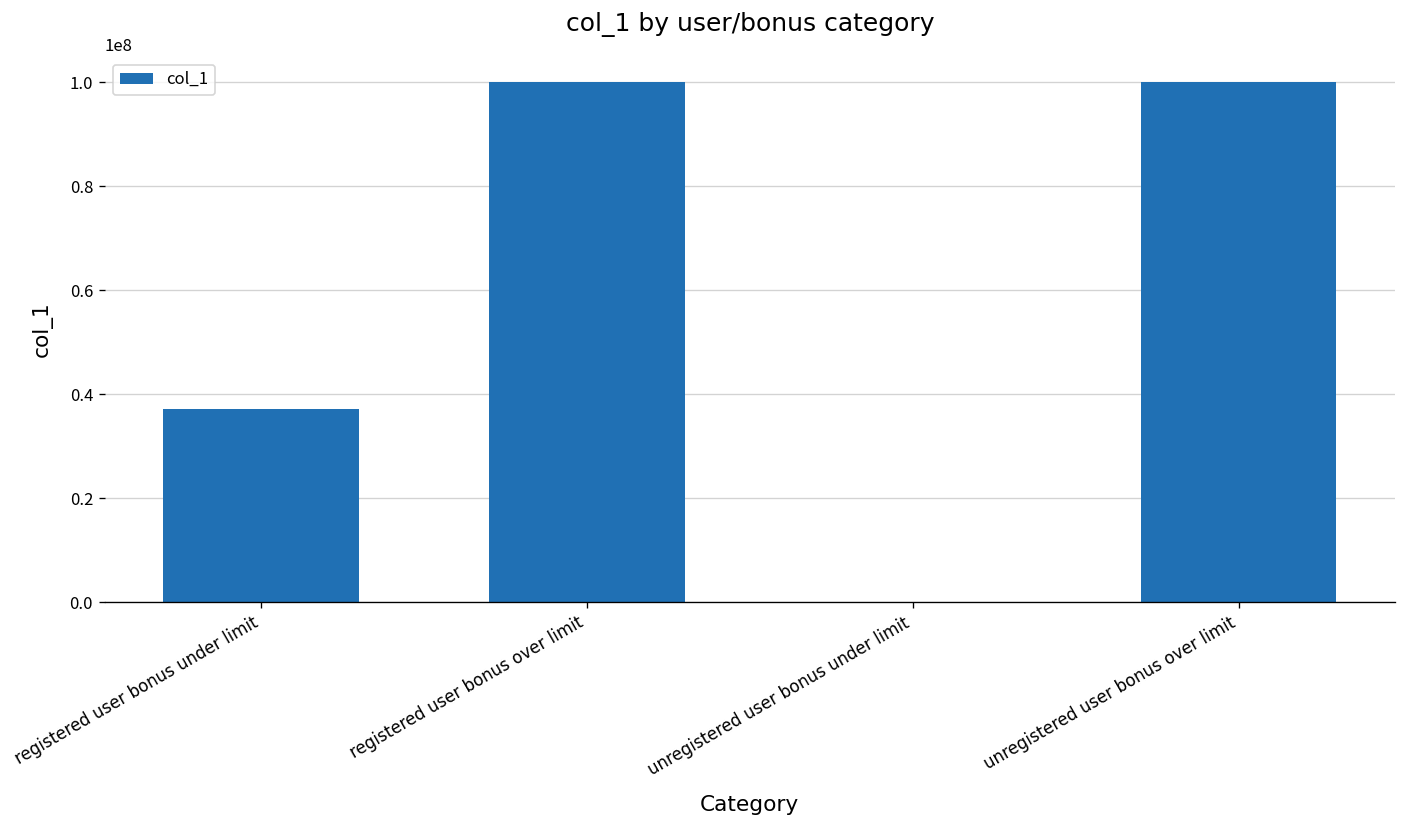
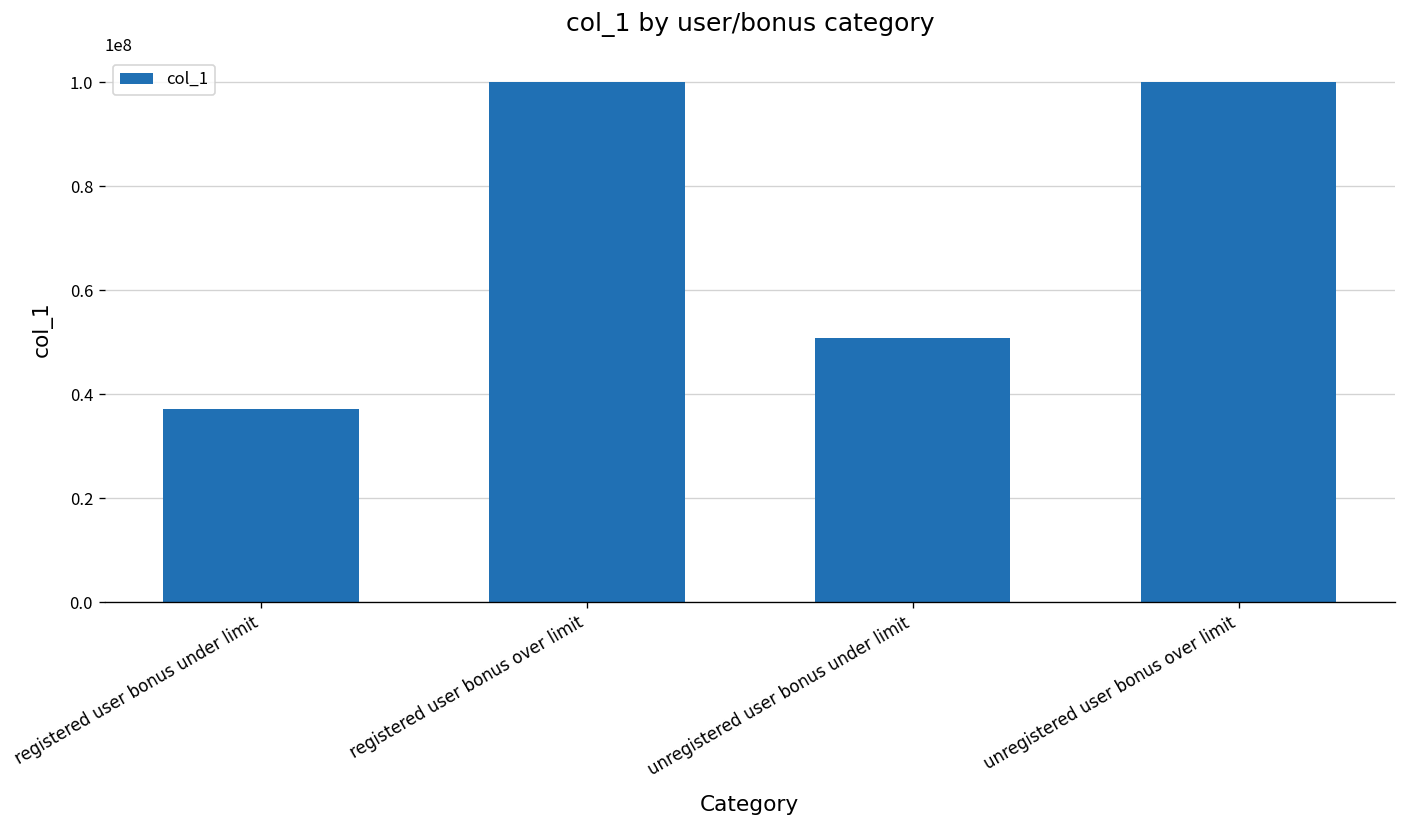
unregistered user bonus under limit: 0 -> 51000000
